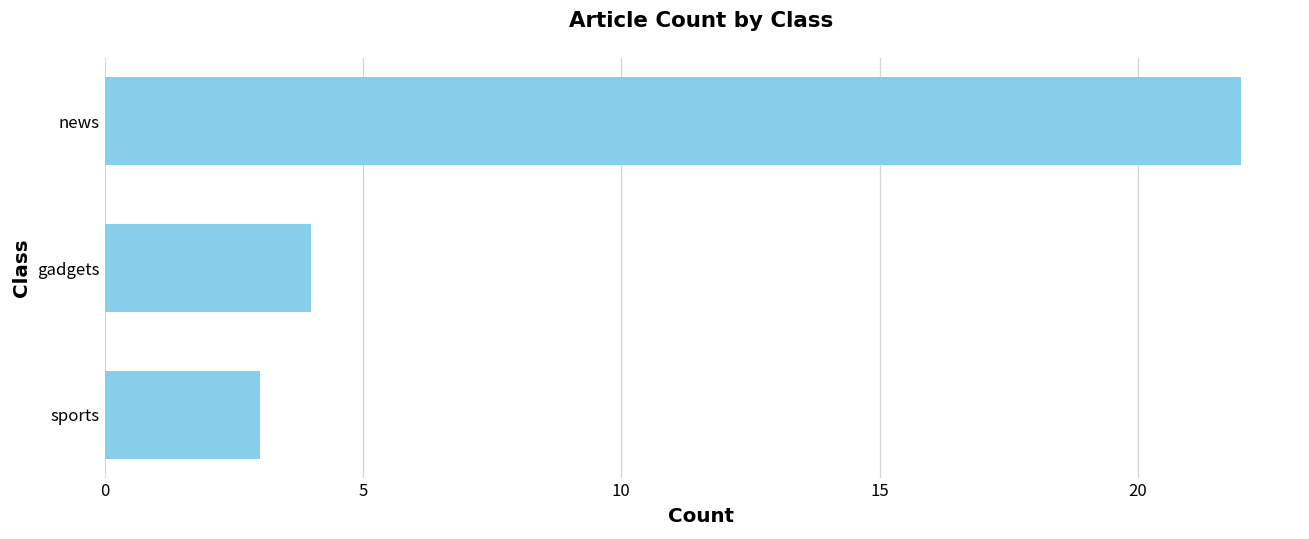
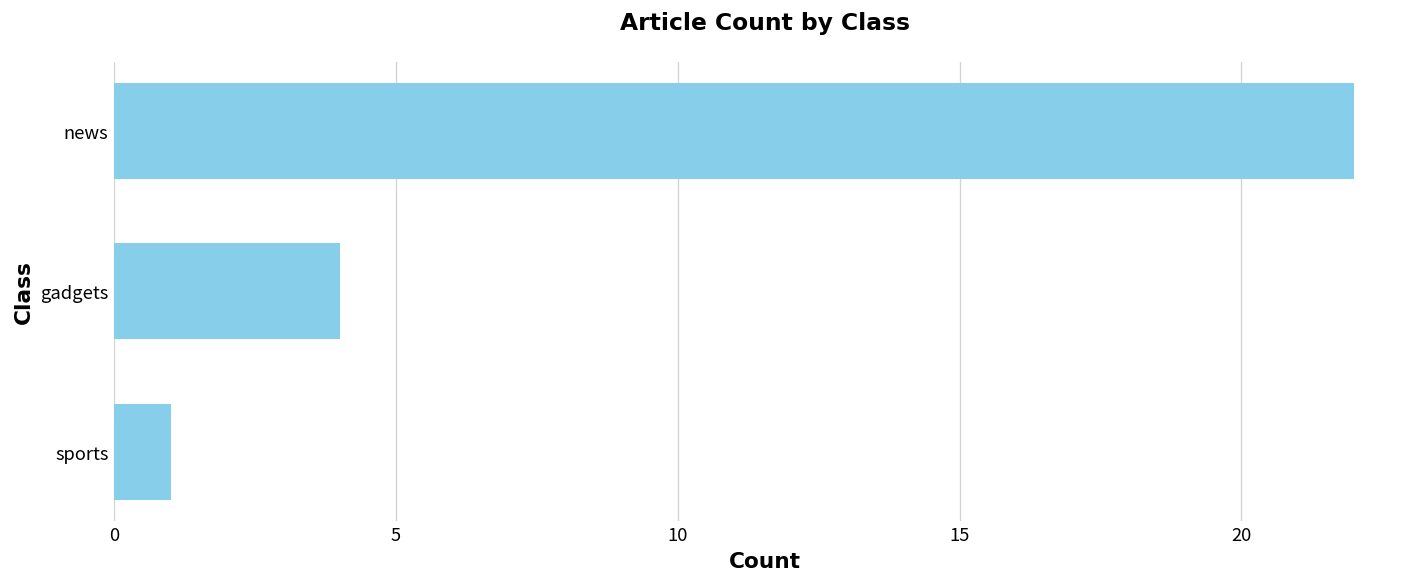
sports: 3 -> 1
